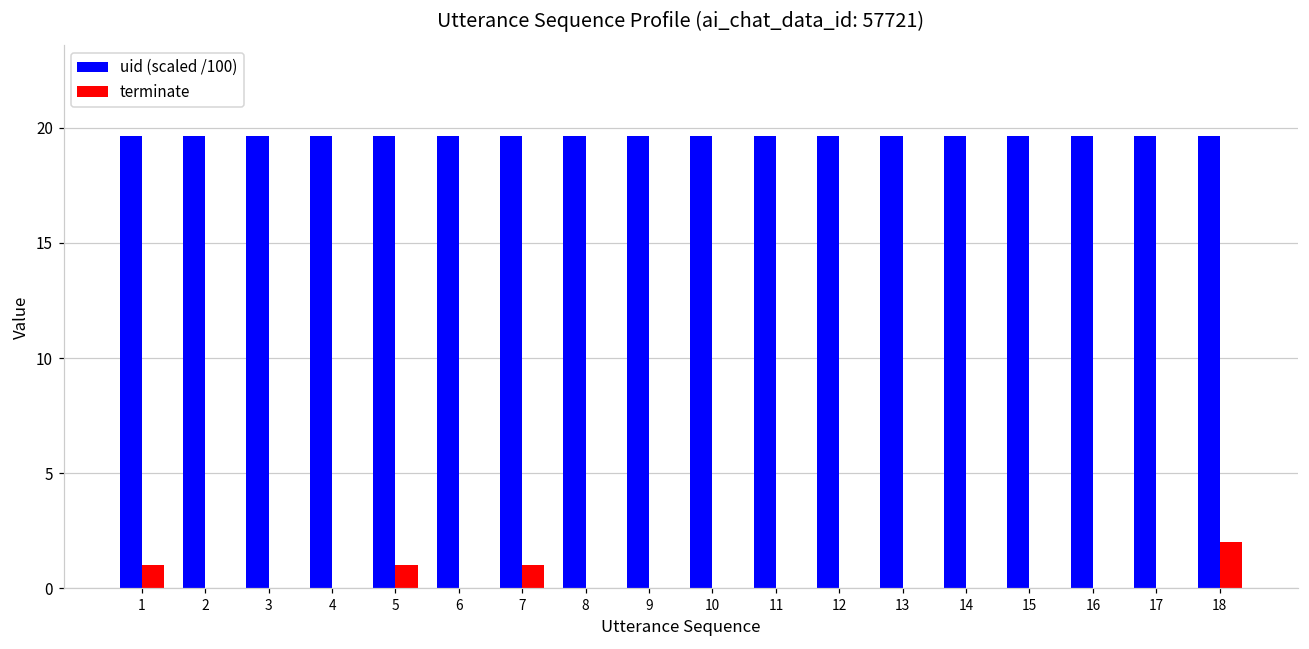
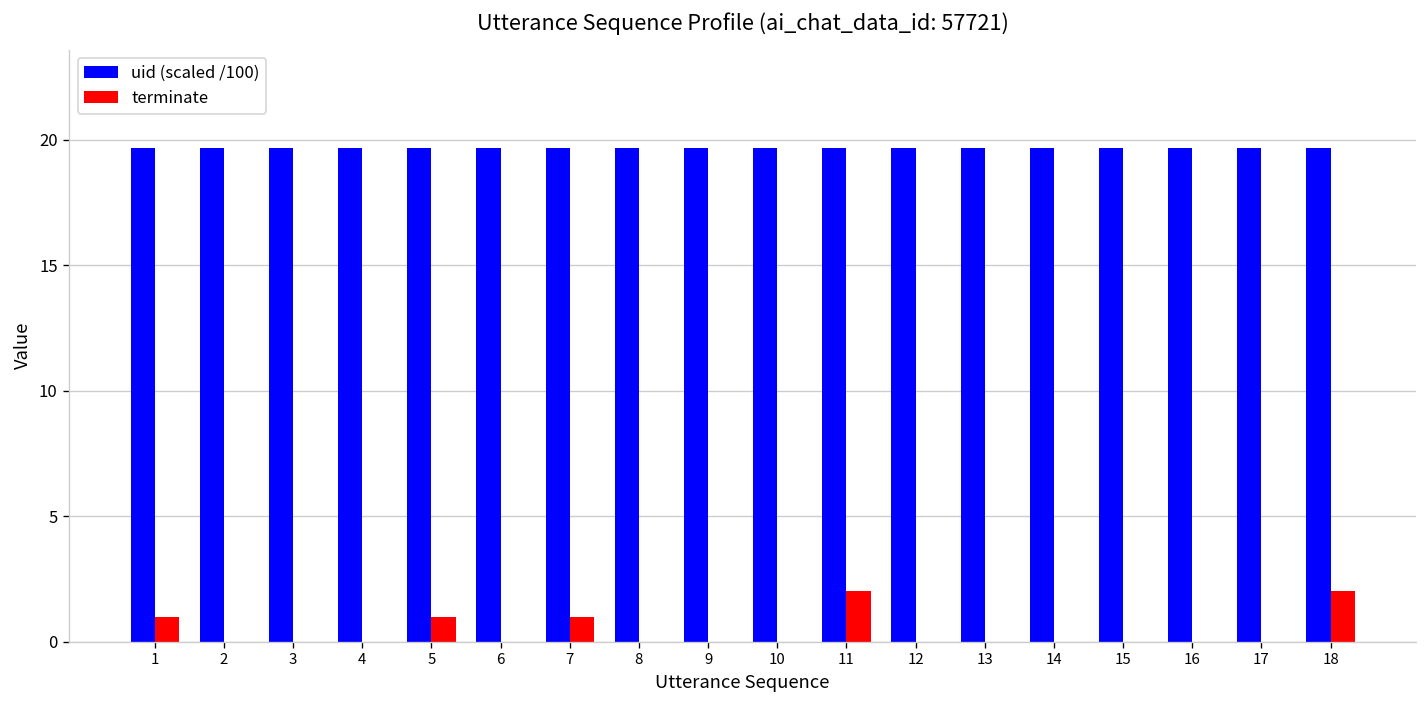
terminate, 11: 0 -> 2
